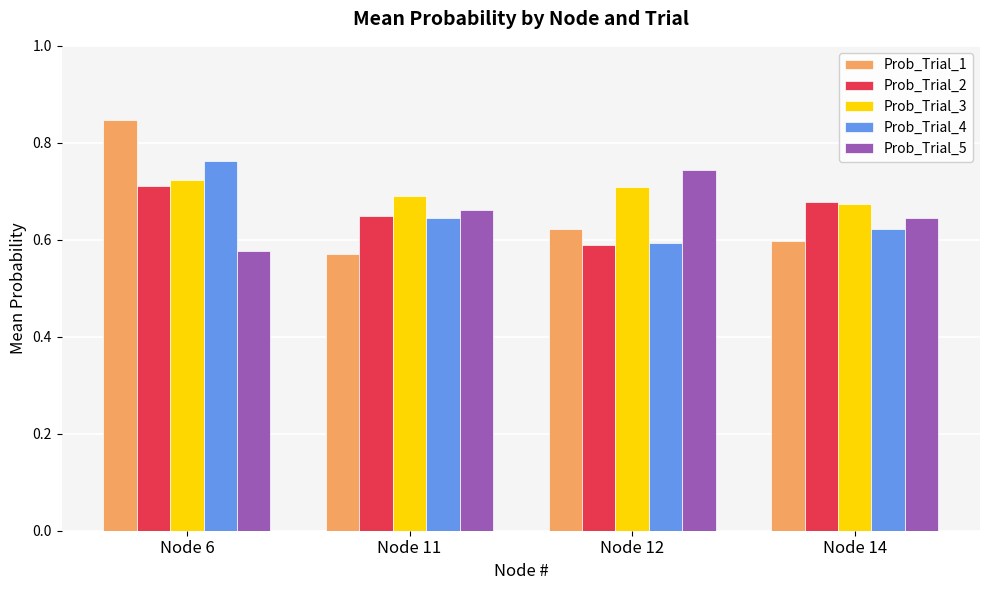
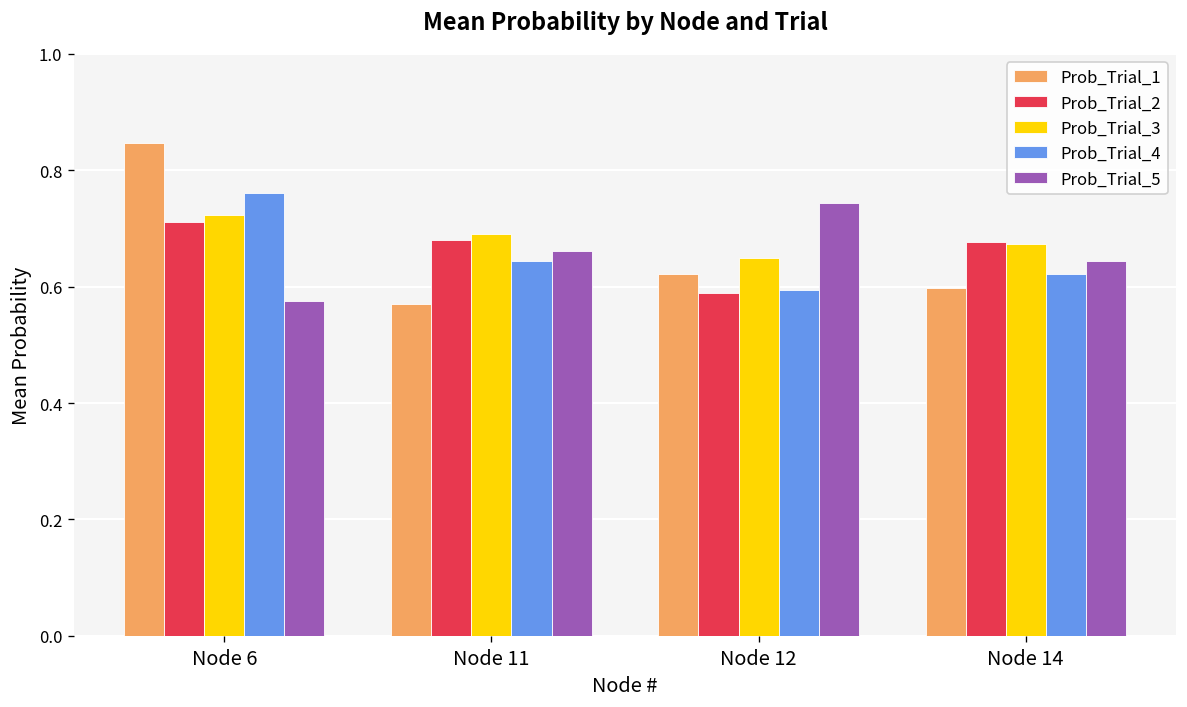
Prob_Trial_2, Node 11: 0.65 -> 0.68
Prob_Trial_3, Node 12: 0.71 -> 0.65
